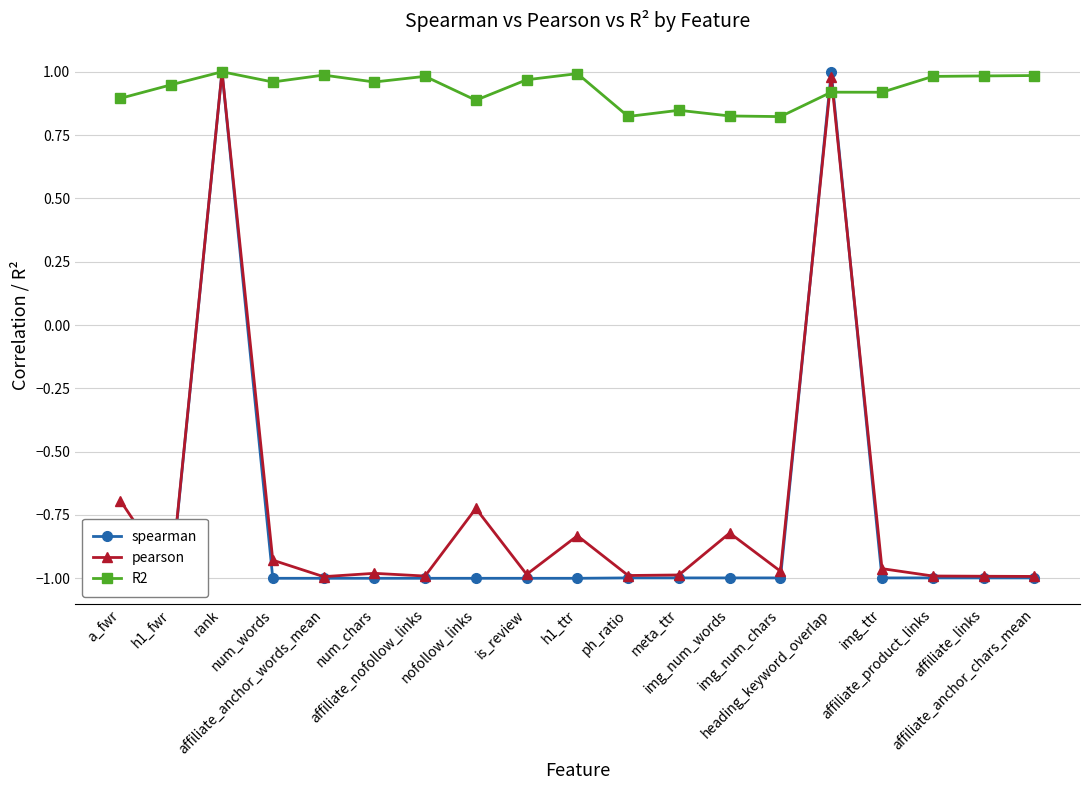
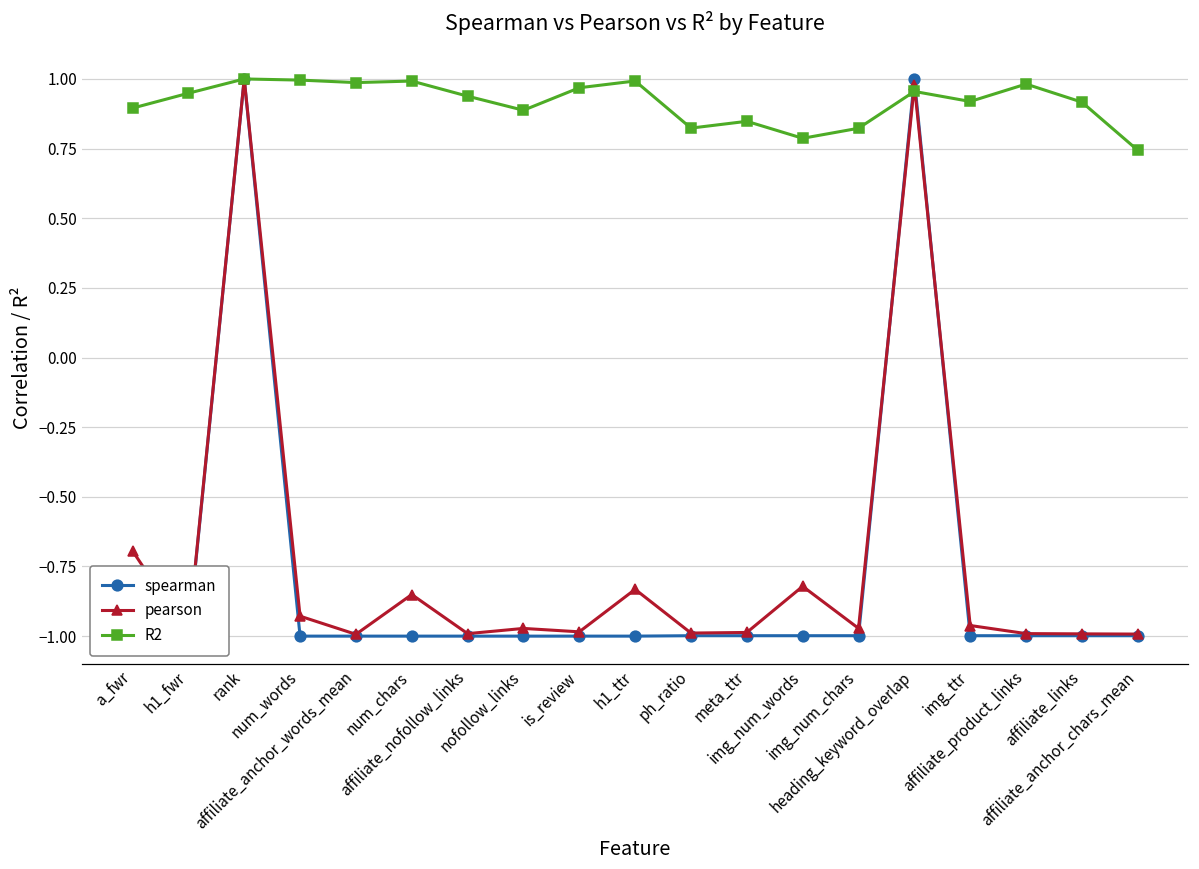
R2, num_words: 0.96 -> 1.00
pearson, num_chars: -0.98 -> -0.85
R2, num_chars: 0.96 -> 0.99
R2, affiliate_nofollow_links: 0.98 -> 0.94
pearson, nofollow_links: -0.72 -> -0.97
R2, img_num_words: 0.83 -> 0.79
R2, heading_keyword_overlap: 0.92 -> 0.96
R2, affiliate_links: 0.98 -> 0.92
R2, affiliate_anchor_chars_mean: 0.99 -> 0.74
